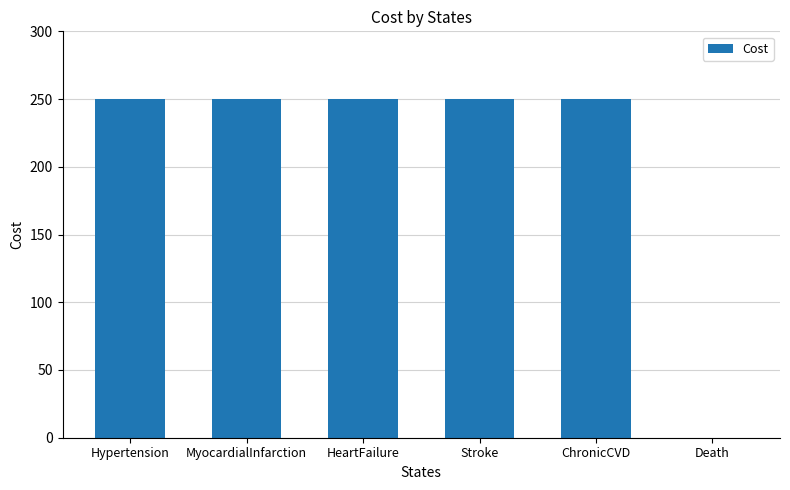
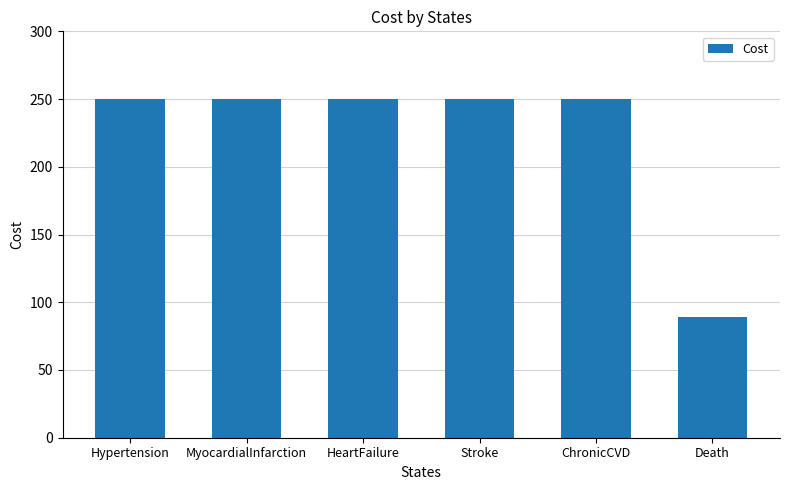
Death: 0 -> 89
